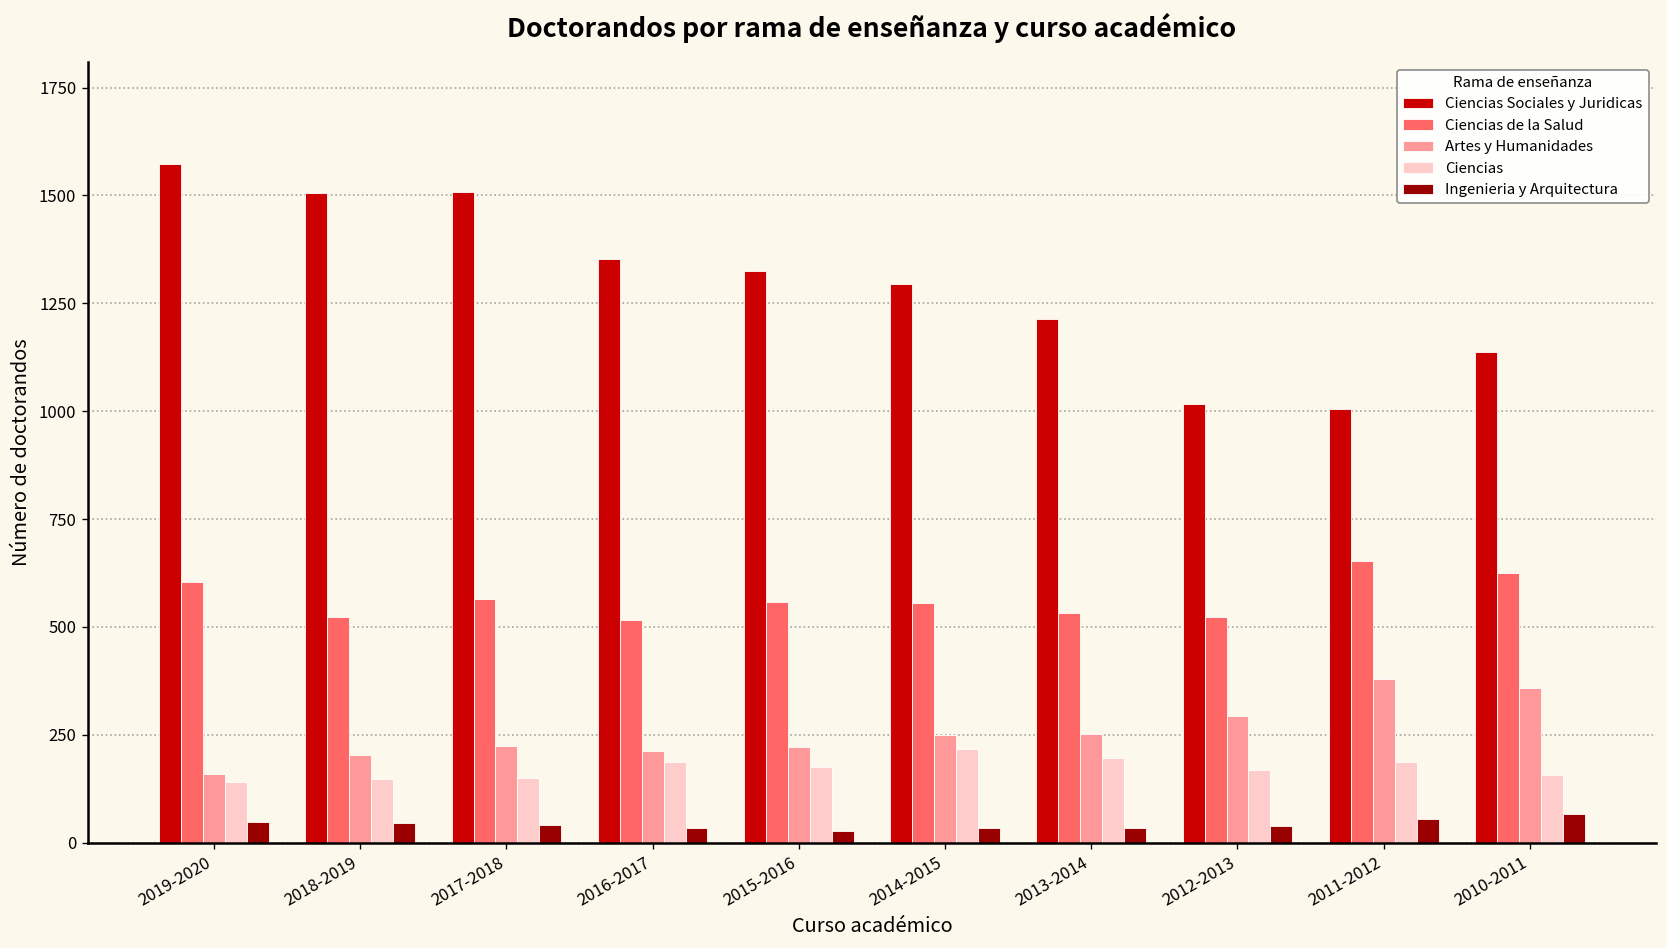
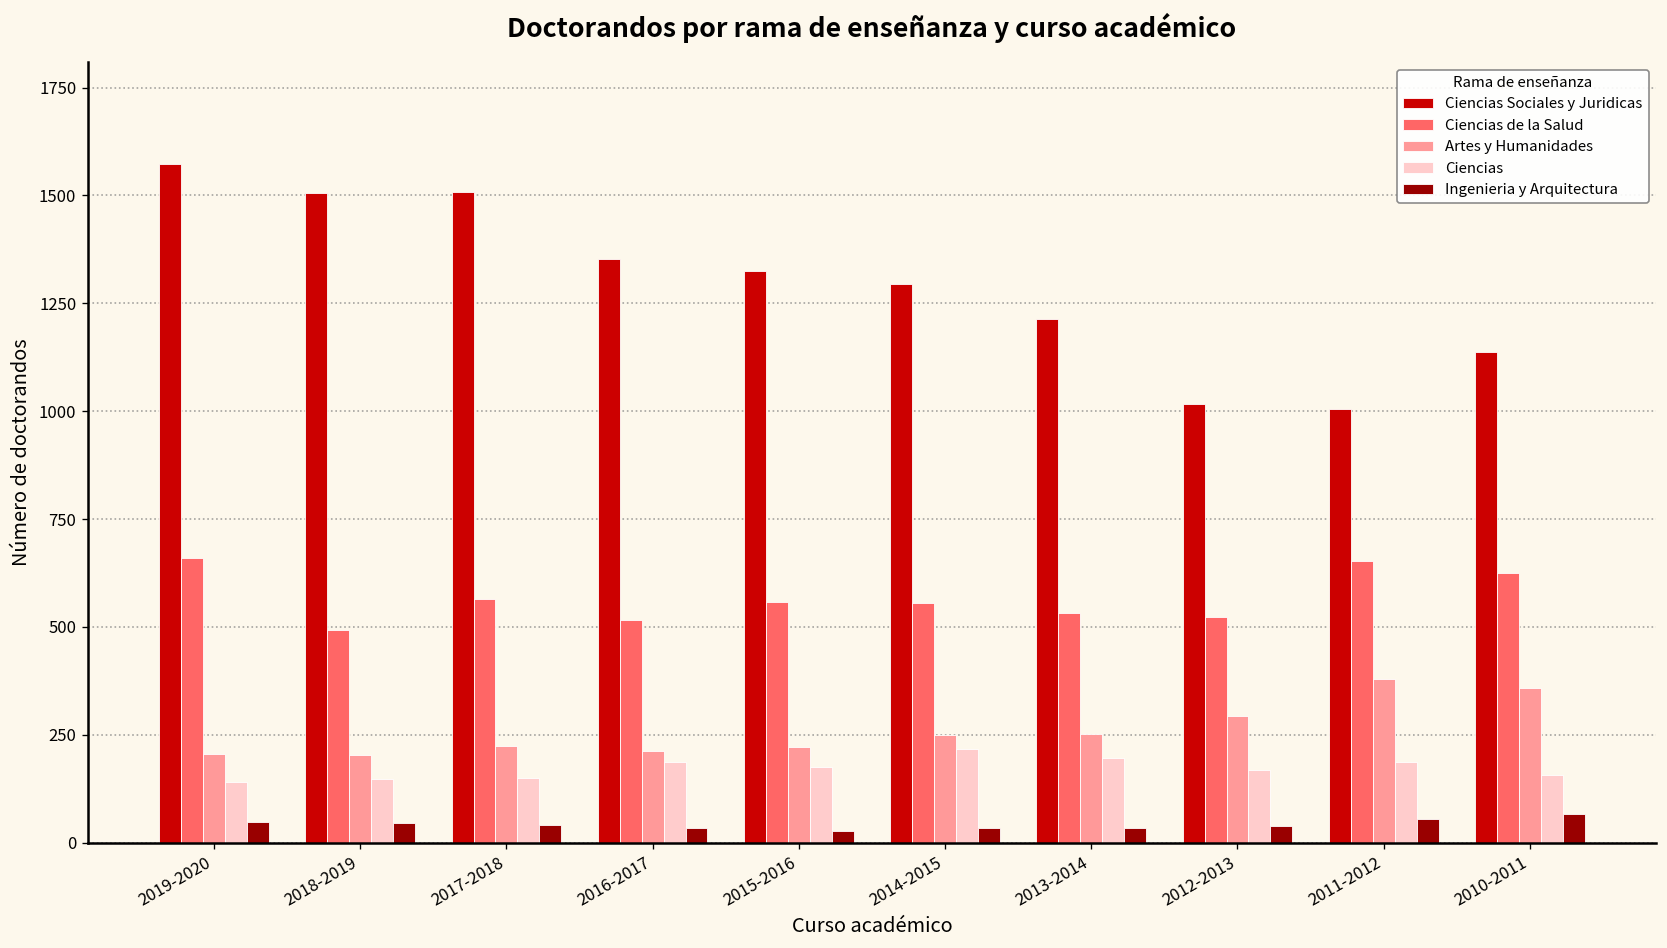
Ciencias de la Salud, 2019-2020: 600 -> 660
Artes y Humanidades, 2019-2020: 160 -> 210
Ciencias de la Salud, 2018-2019: 520 -> 490
